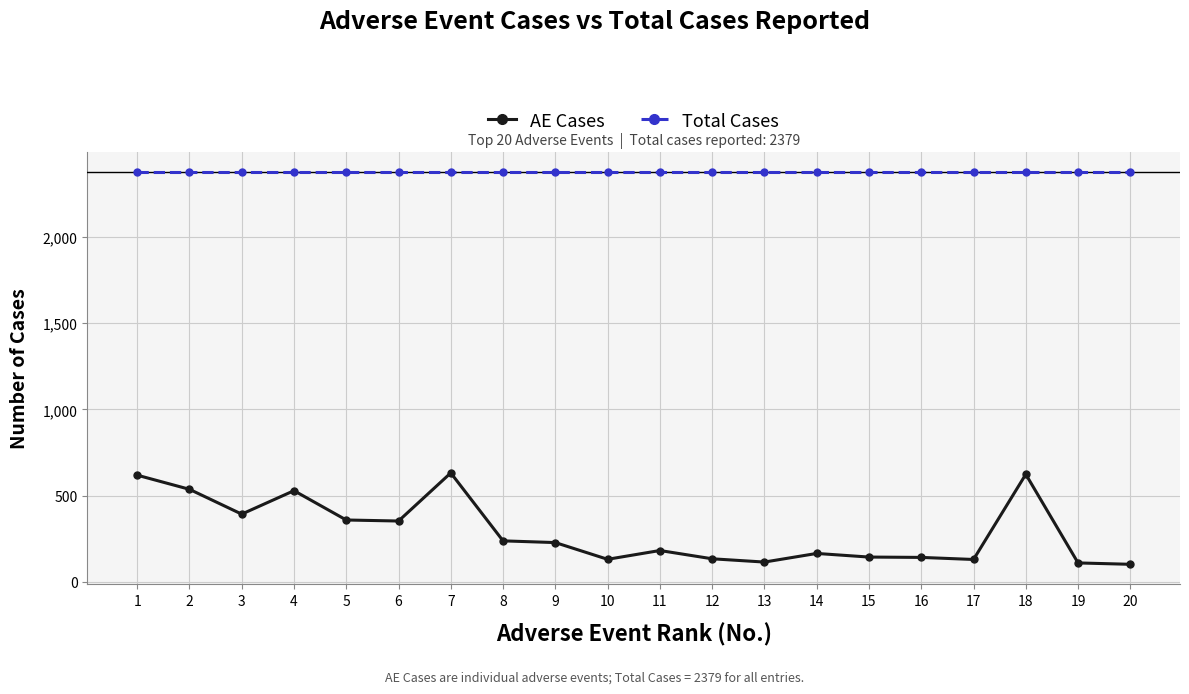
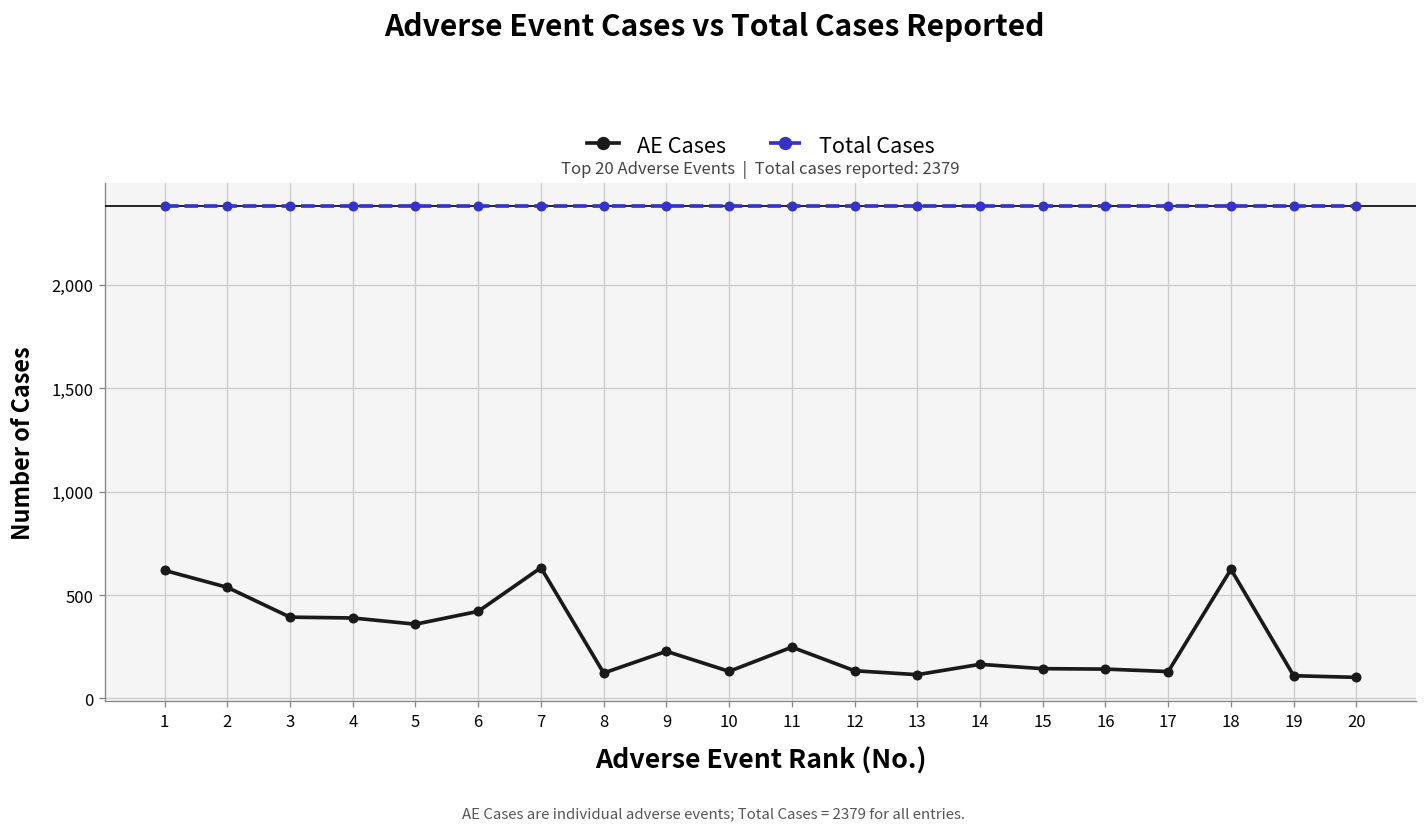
AE Cases, 4: 530 -> 390
AE Cases, 6: 350 -> 420
AE Cases, 8: 240 -> 120
AE Cases, 11: 180 -> 250
